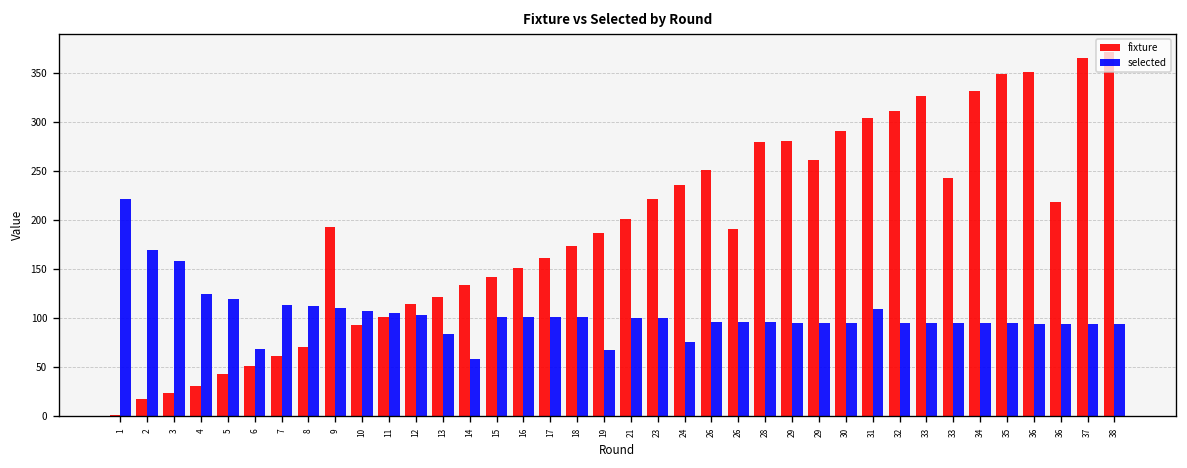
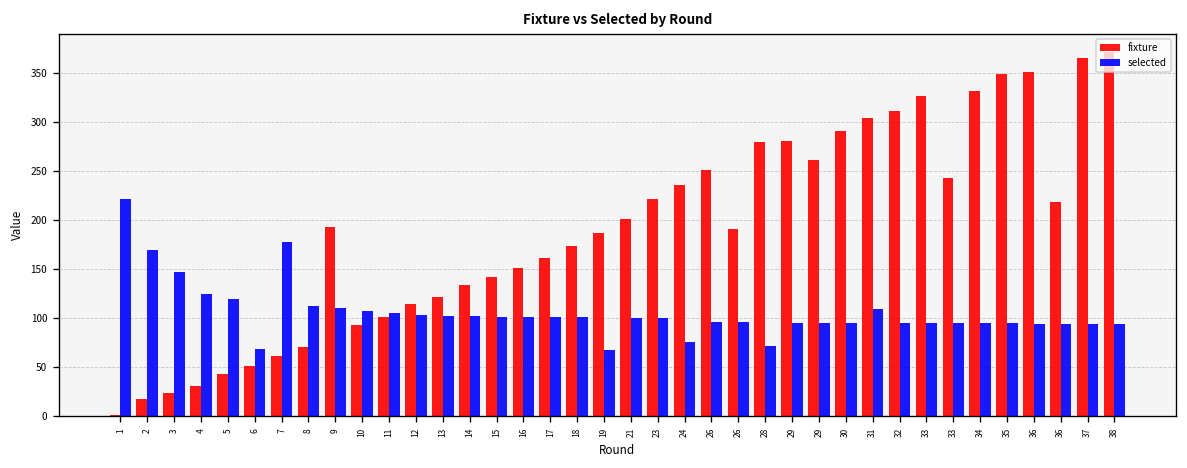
selected, 3: 160 -> 150
selected, 7: 110 -> 180
selected, 13: 80 -> 100
selected, 14: 60 -> 100
selected, 28: 100 -> 70
